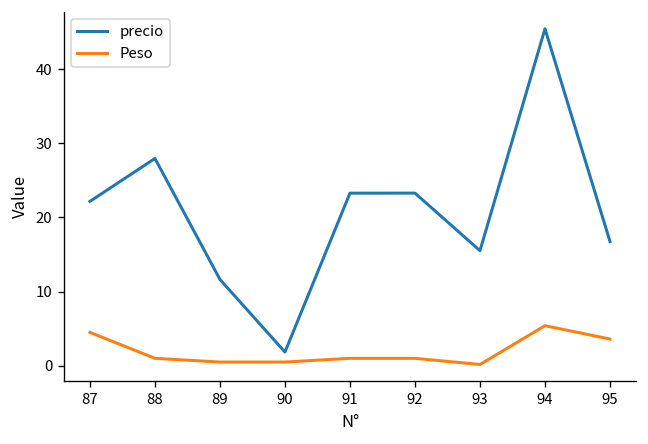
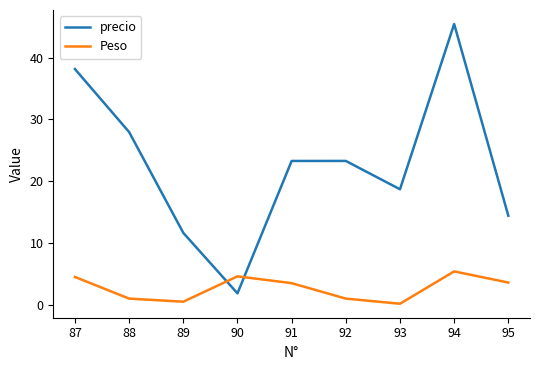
precio, 87: 22 -> 38
Peso, 90: 1 -> 5
Peso, 91: 1 -> 4
precio, 93: 16 -> 19
precio, 95: 17 -> 14
